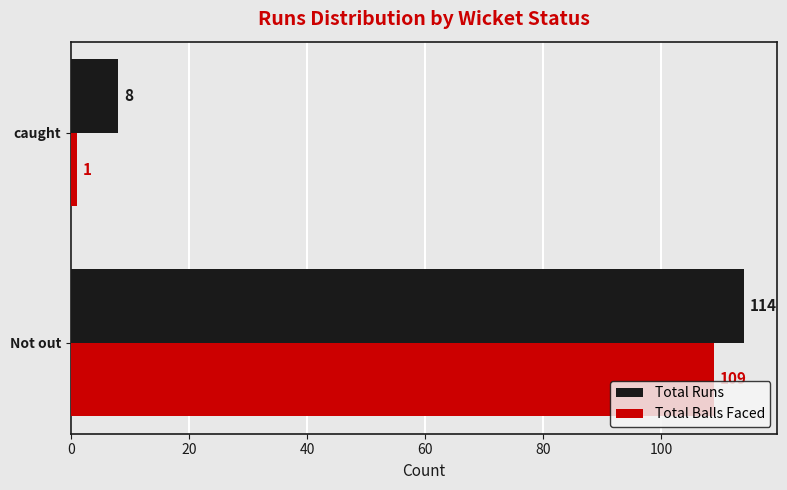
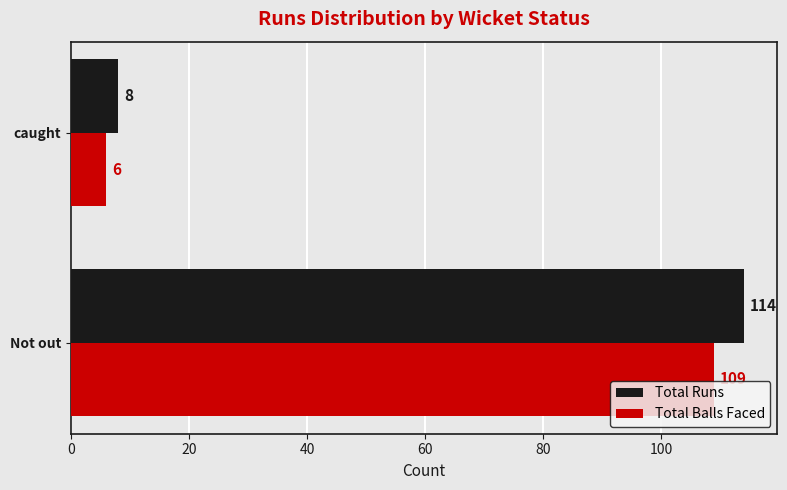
Total Balls Faced, caught: 1 -> 6
